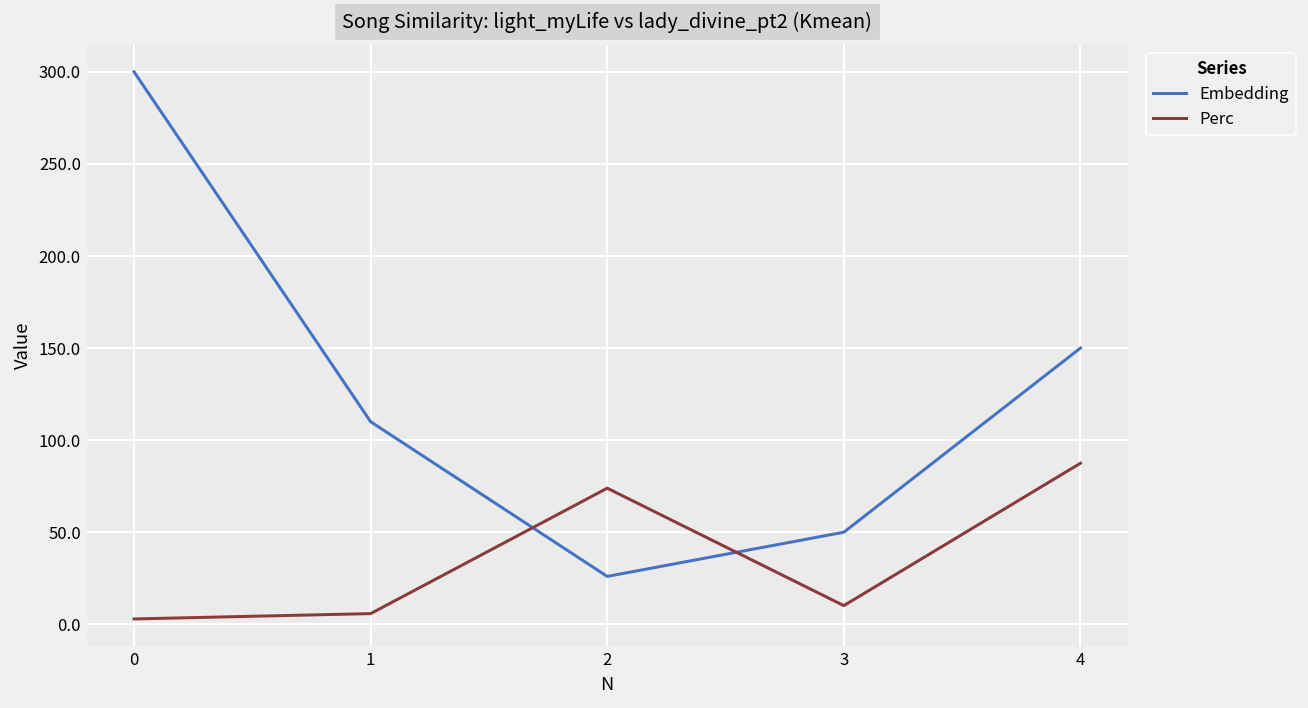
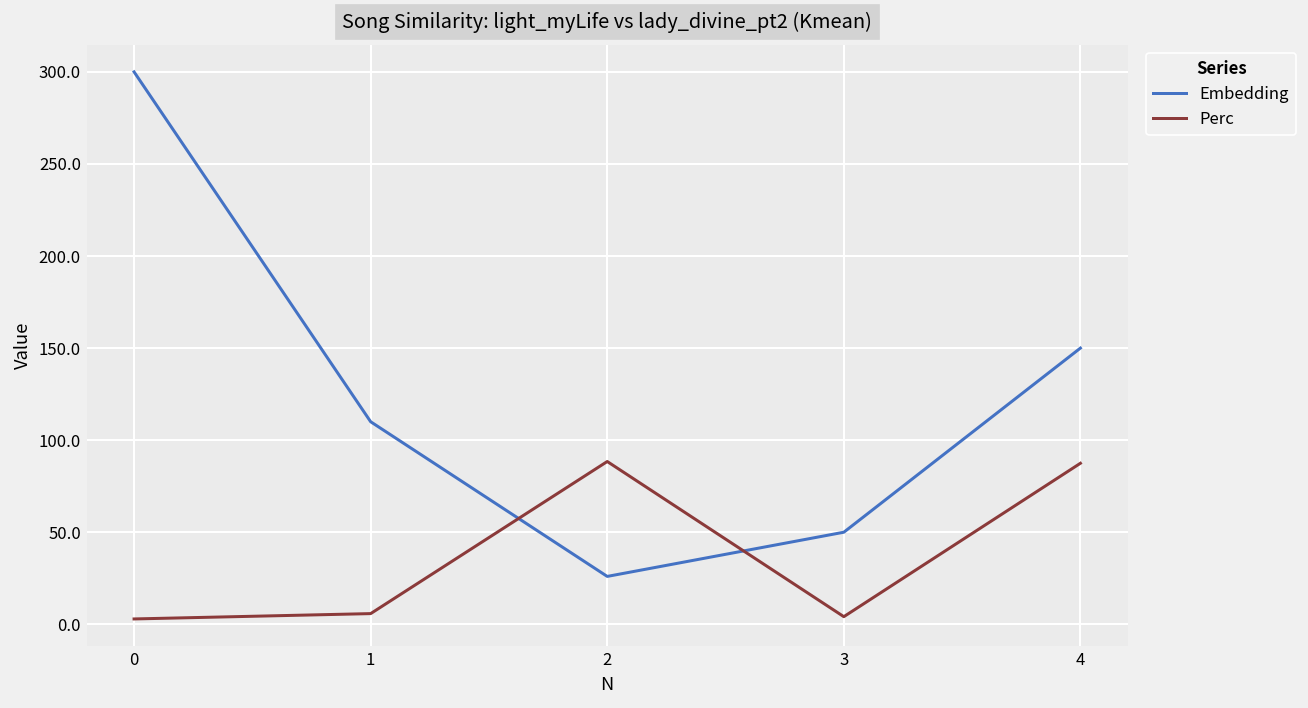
Perc, 2: 74 -> 88
Perc, 3: 10 -> 4
